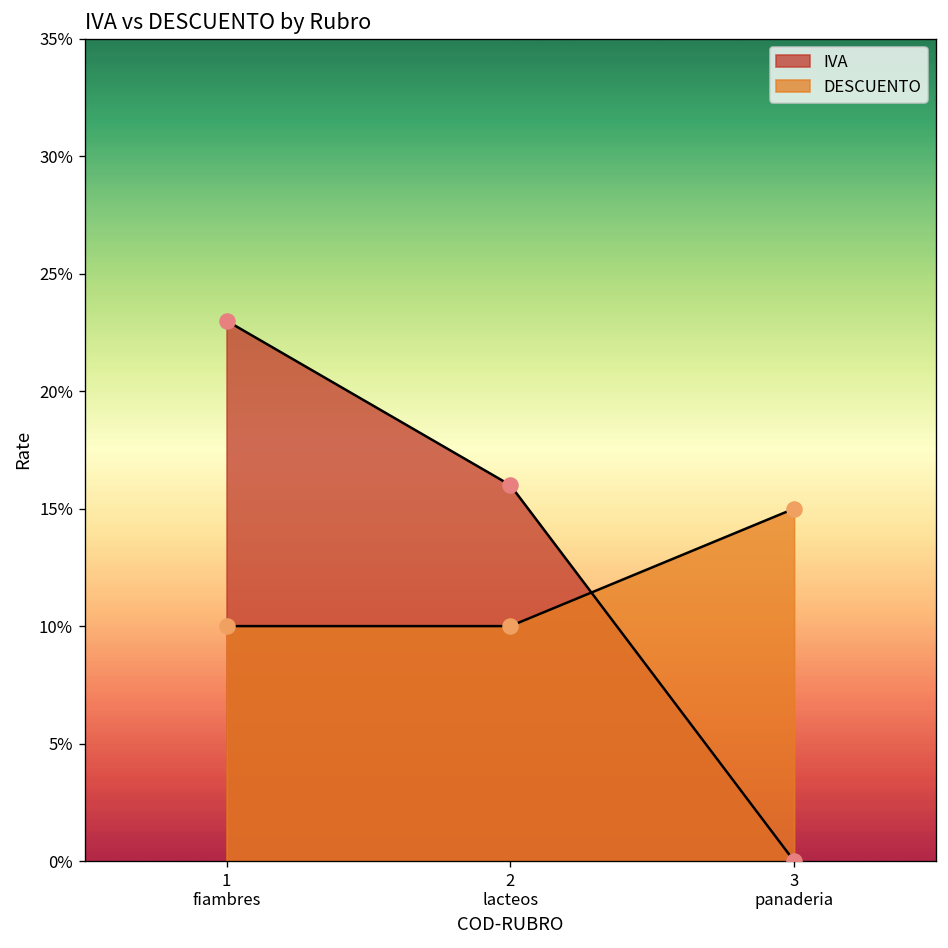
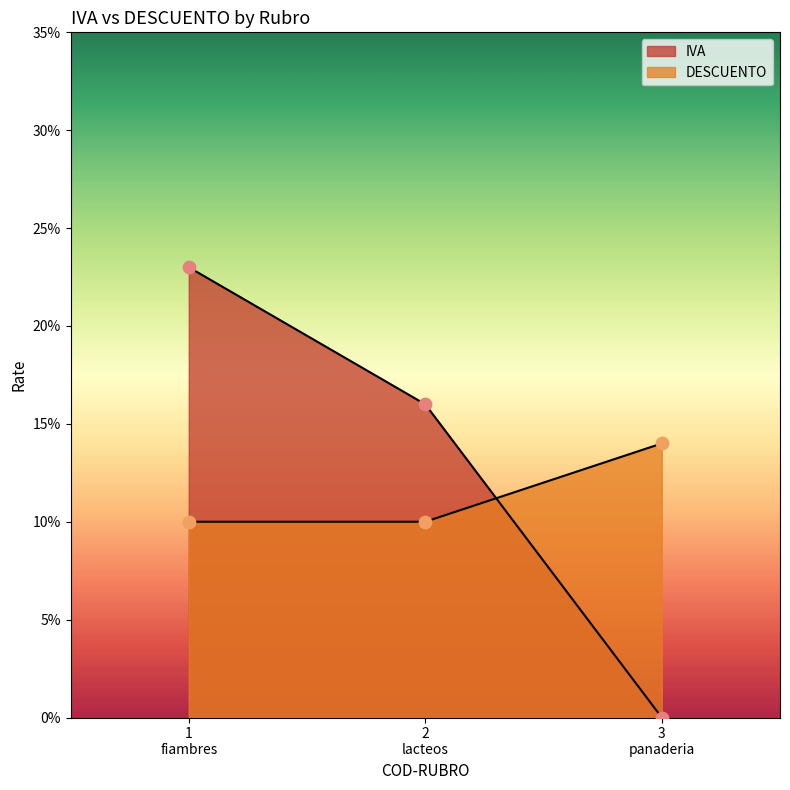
DESCUENTO, 3 panaderia: 15.0% -> 14.0%
